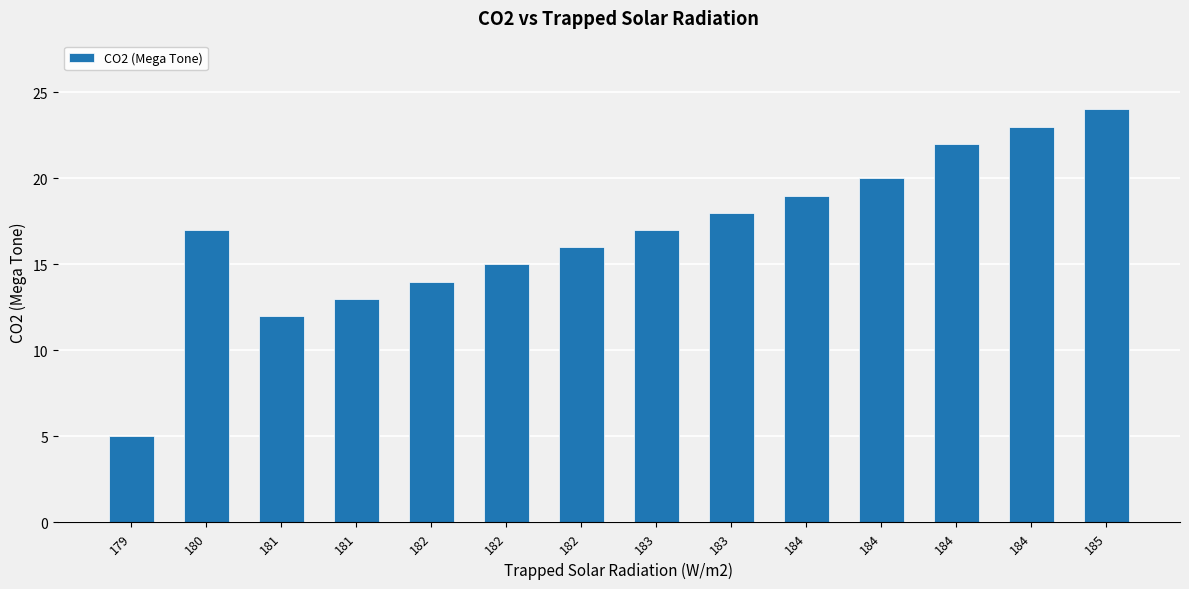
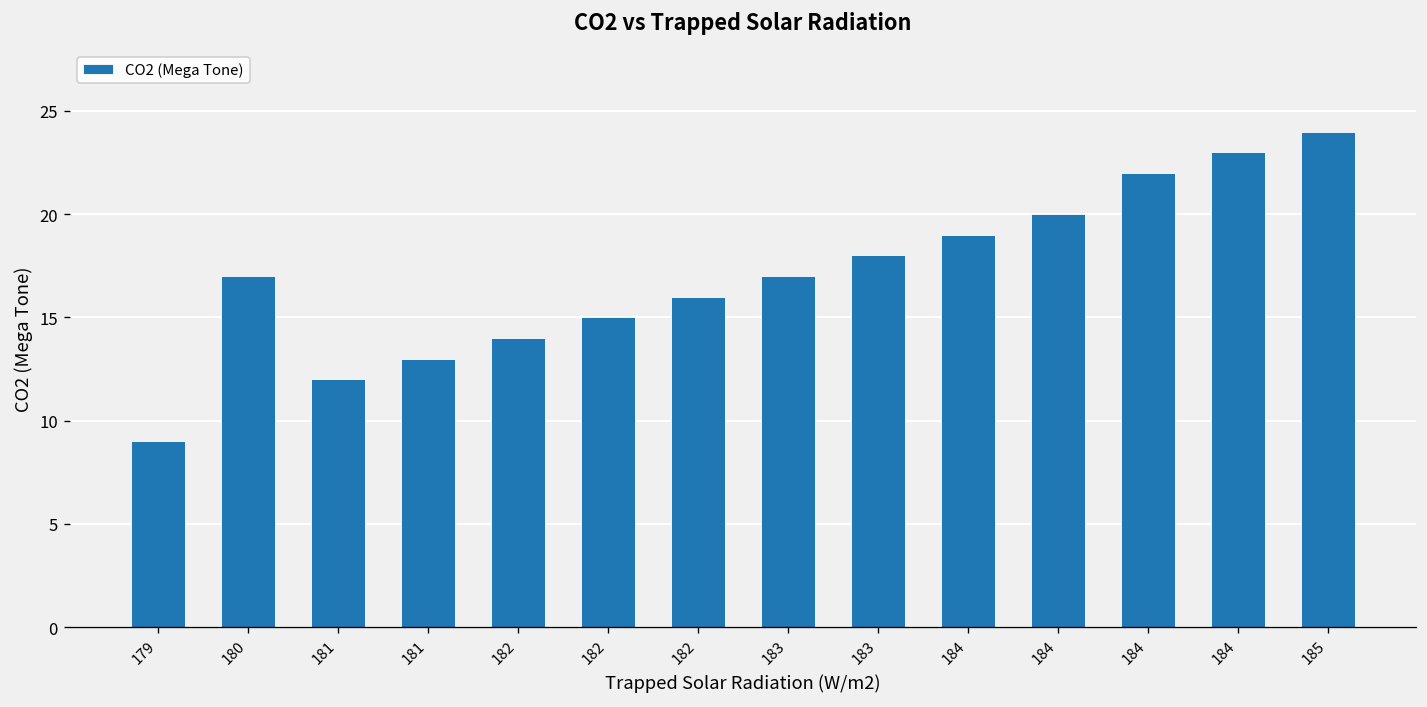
179: 5 -> 9
